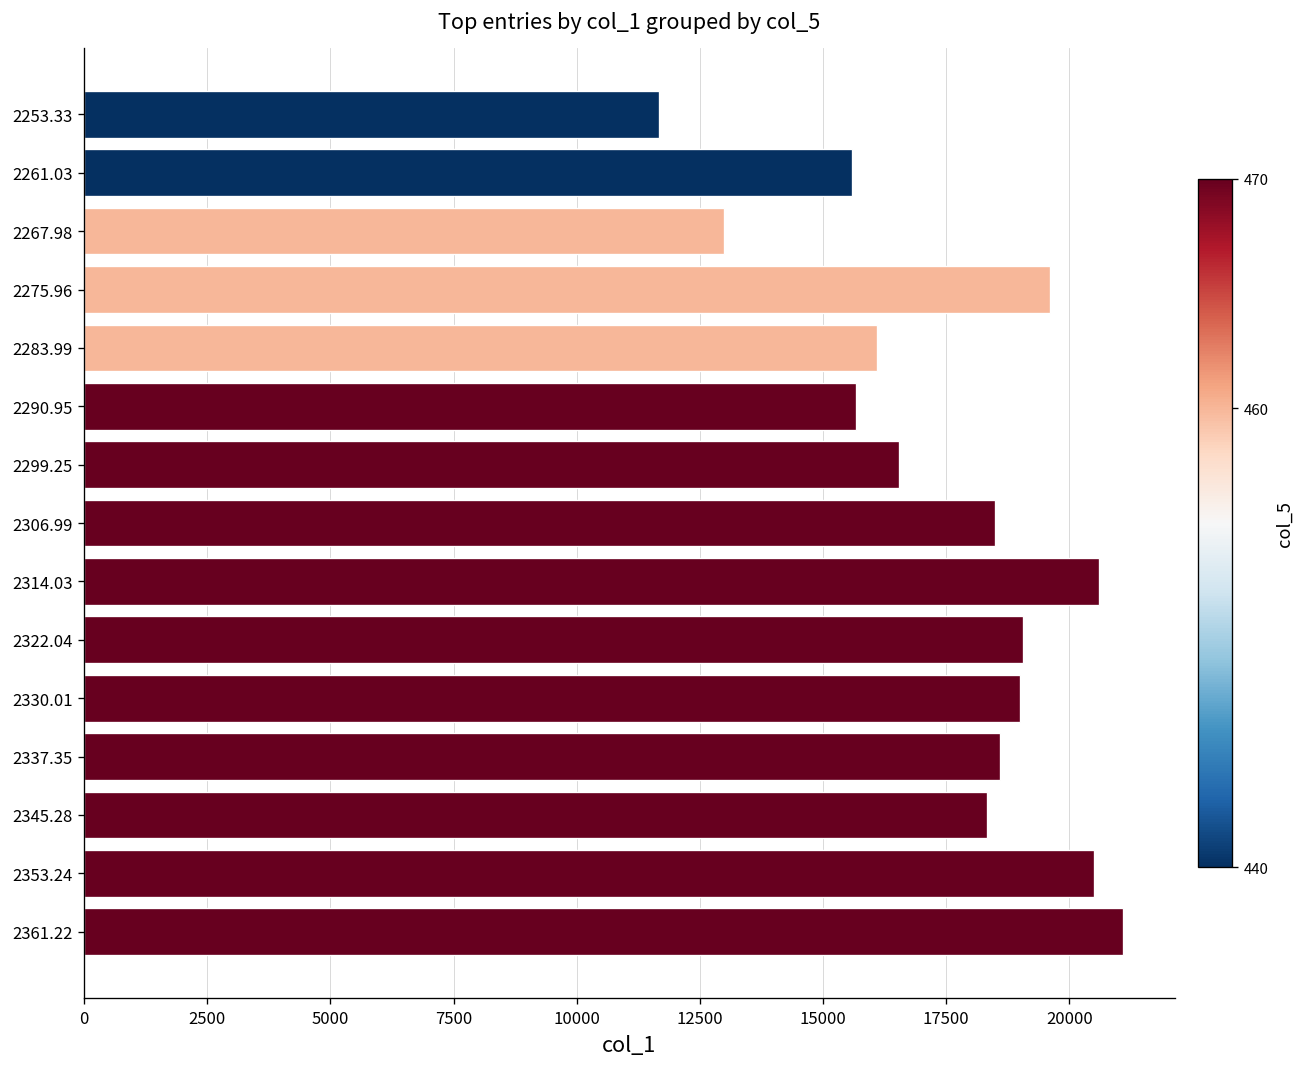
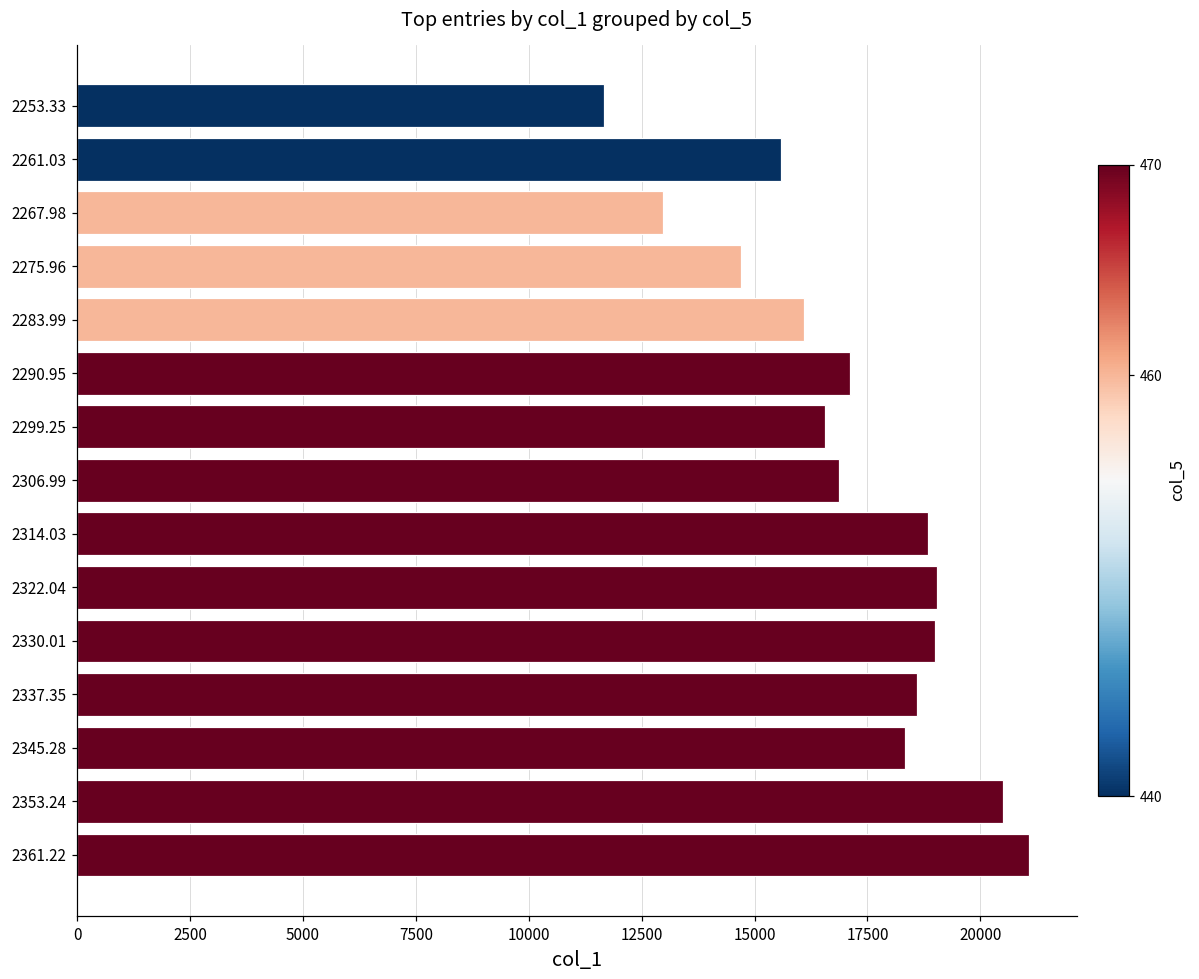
2275.96: 19600 -> 14700
2290.95: 15700 -> 17100
2306.99: 18500 -> 16900
2314.03: 20600 -> 18800
